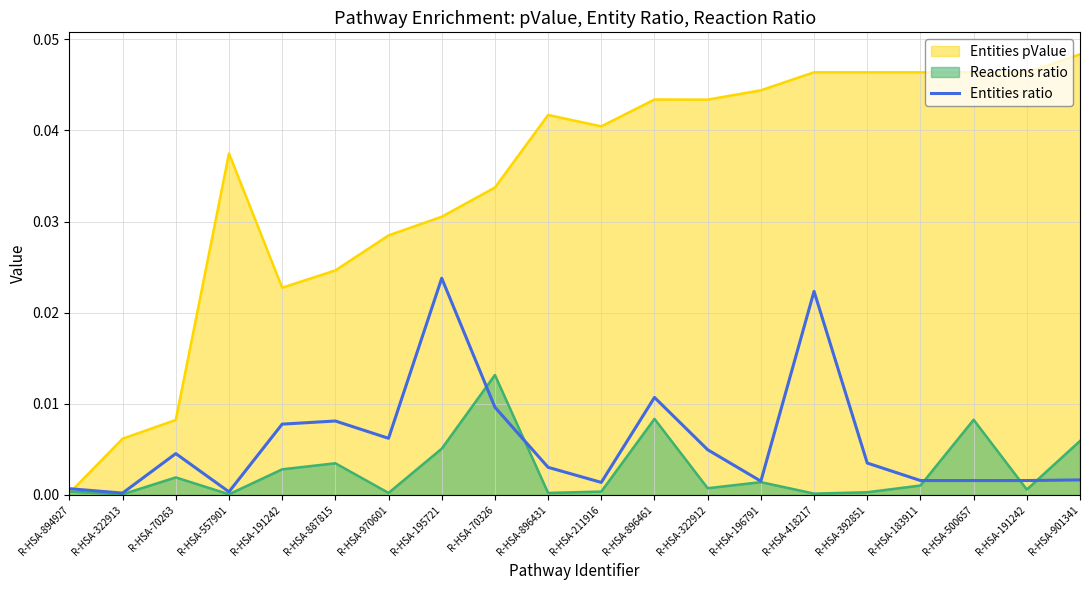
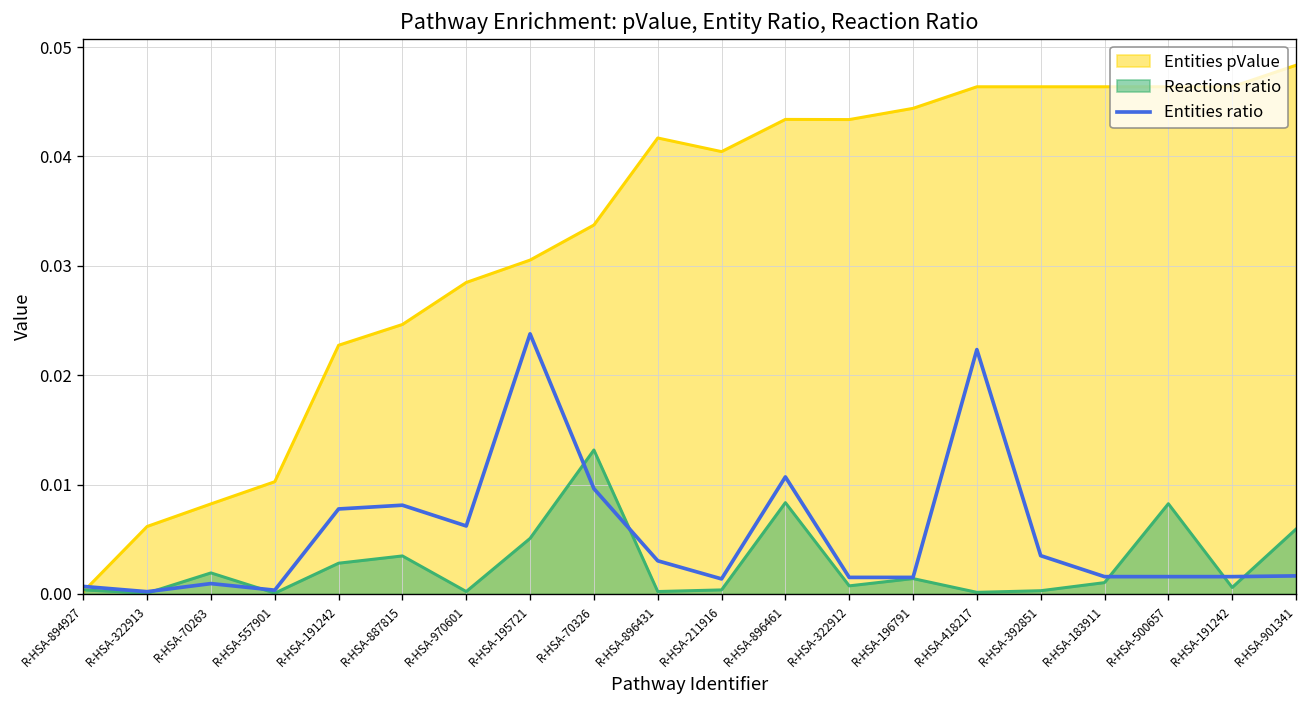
Entities ratio, R-HSA-70263: 0.005 -> 0.001
Entities pValue, R-HSA-557901: 0.037 -> 0.010
Entities ratio, R-HSA-322912: 0.005 -> 0.002
